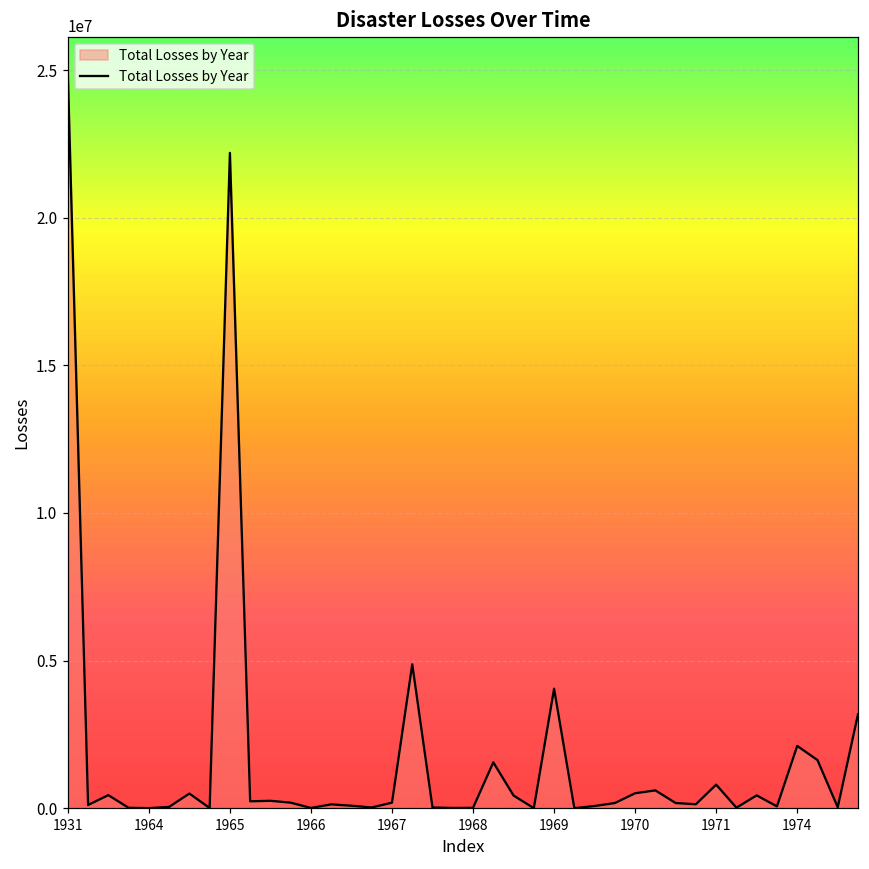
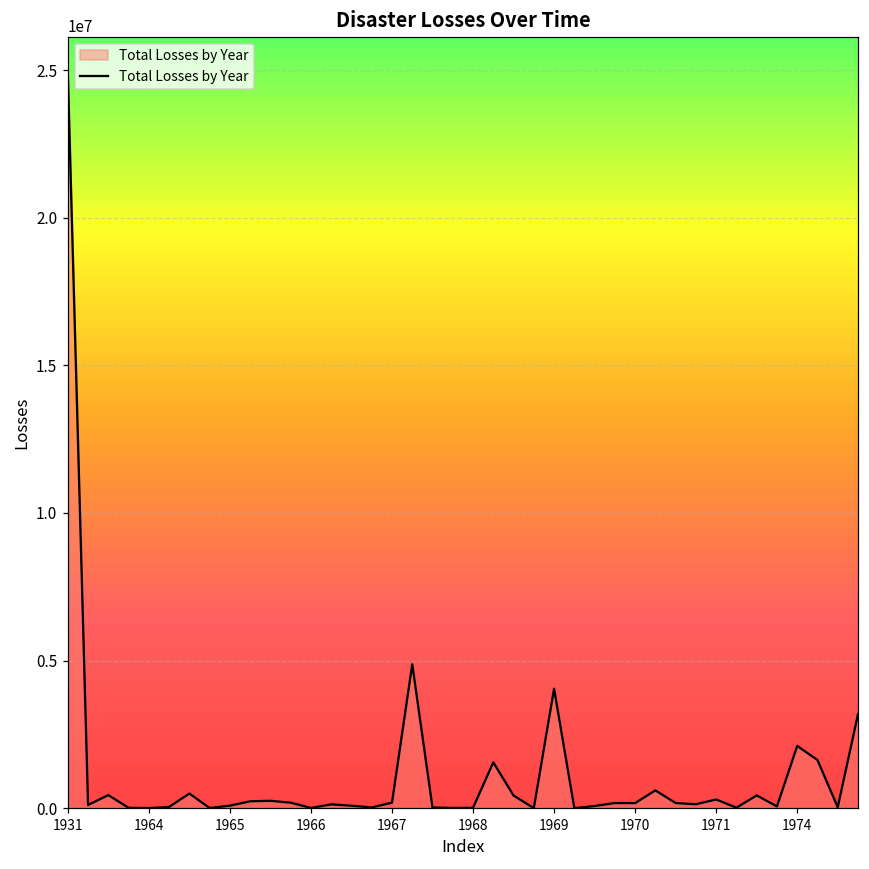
1965: 22200000 -> 100000
1970: 500000 -> 200000
1971: 800000 -> 300000
